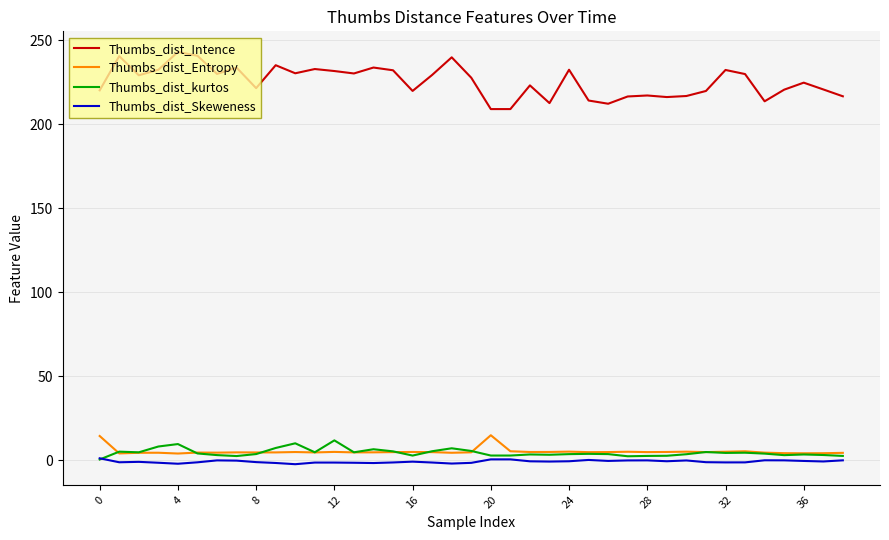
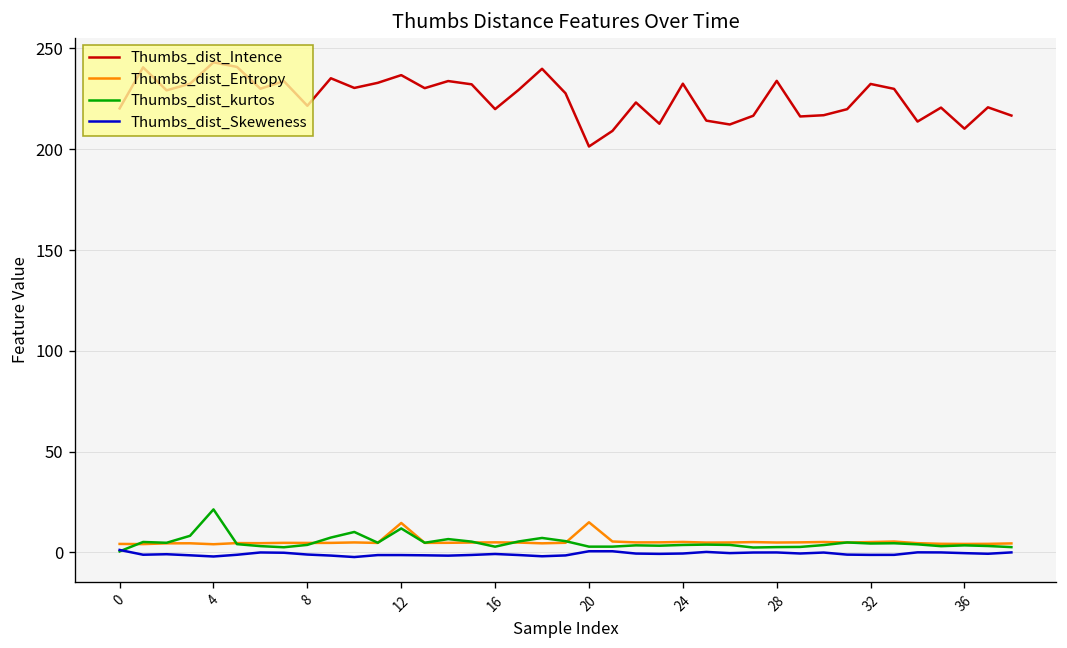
Thumbs_dist_Entropy, 0: 14 -> 4
Thumbs_dist_kurtos, 4: 10 -> 21
Thumbs_dist_Intence, 12: 232 -> 237
Thumbs_dist_Entropy, 12: 5 -> 15
Thumbs_dist_Intence, 20: 209 -> 201
Thumbs_dist_Intence, 28: 217 -> 234
Thumbs_dist_Intence, 36: 225 -> 210
